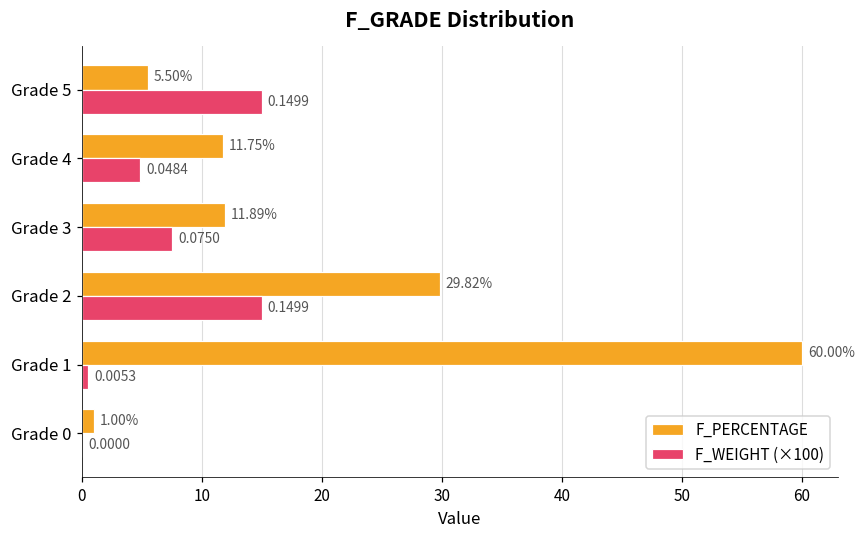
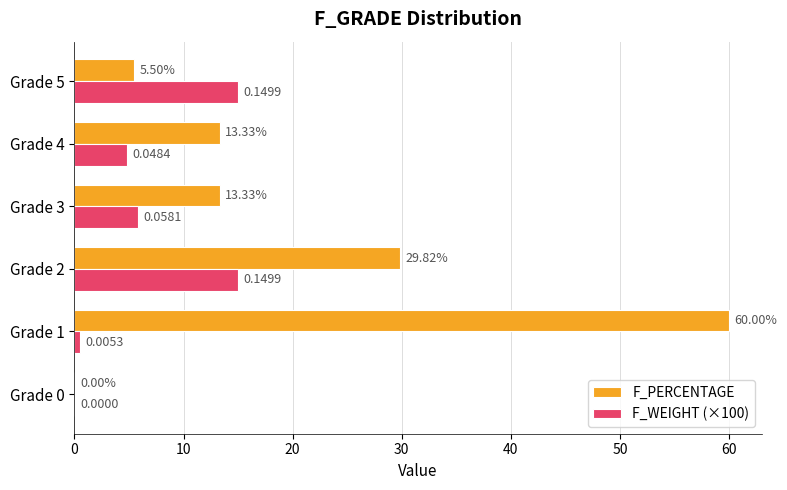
F_PERCENTAGE, Grade 4: 11.75% -> 13.33%
F_PERCENTAGE, Grade 3: 11.89% -> 13.33%
F_WEIGHT (×100), Grade 3: 0.0750 -> 0.0581
F_PERCENTAGE, Grade 0: 1.00% -> 0.00%
